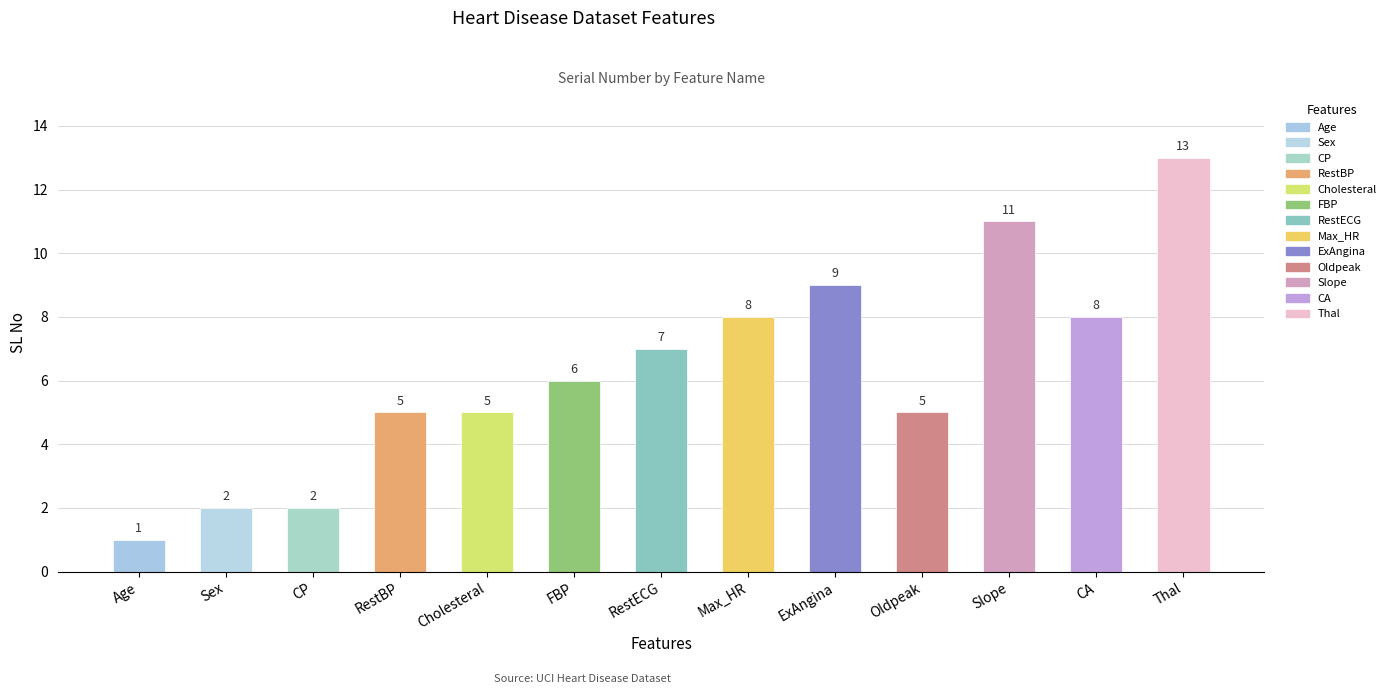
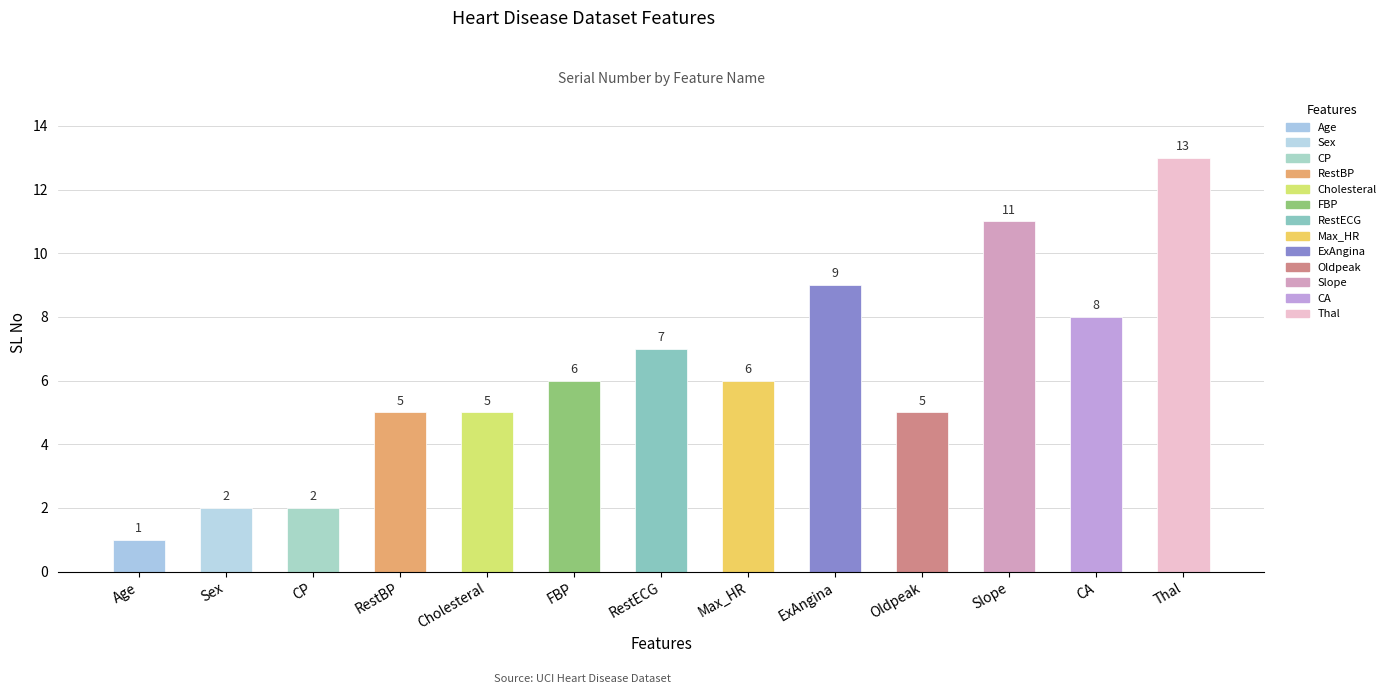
Max_HR: 8 -> 6
